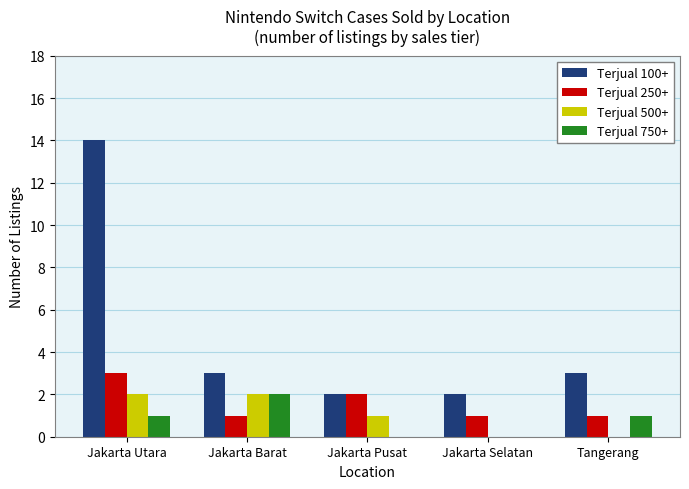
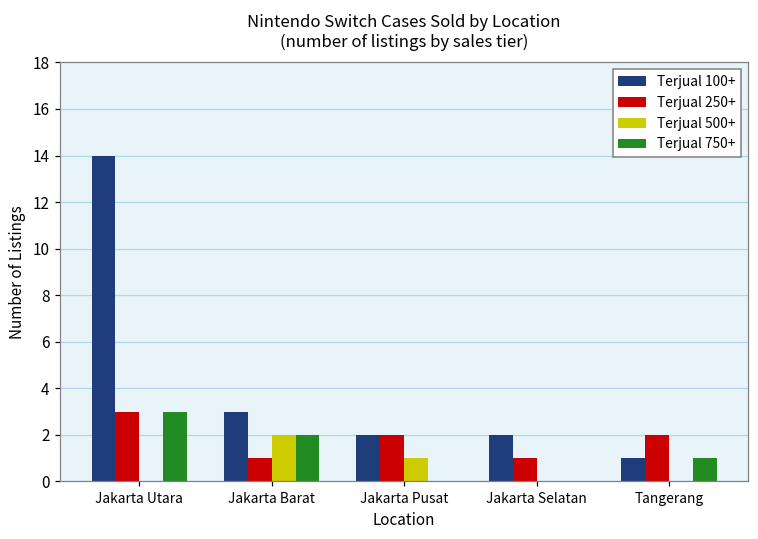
Terjual 500+, Jakarta Utara: 2 -> 0
Terjual 750+, Jakarta Utara: 1 -> 3
Terjual 100+, Tangerang: 3 -> 1
Terjual 250+, Tangerang: 1 -> 2
